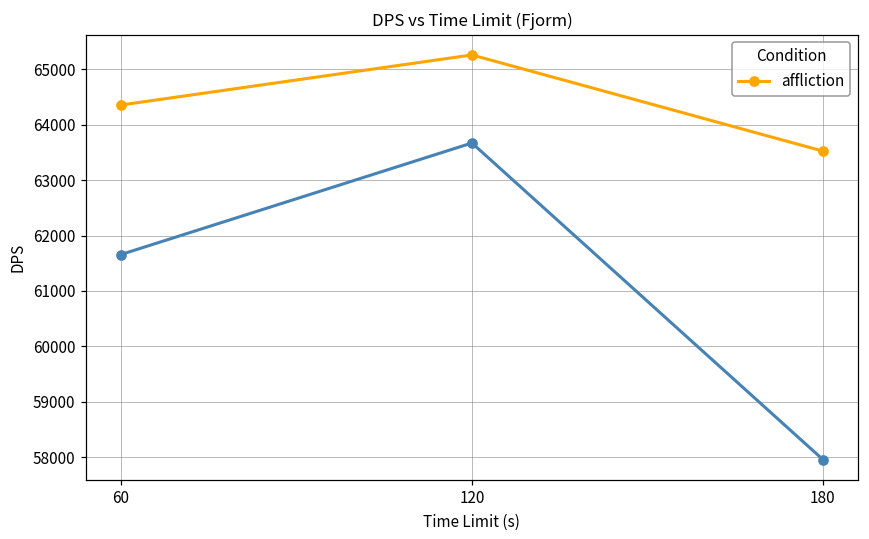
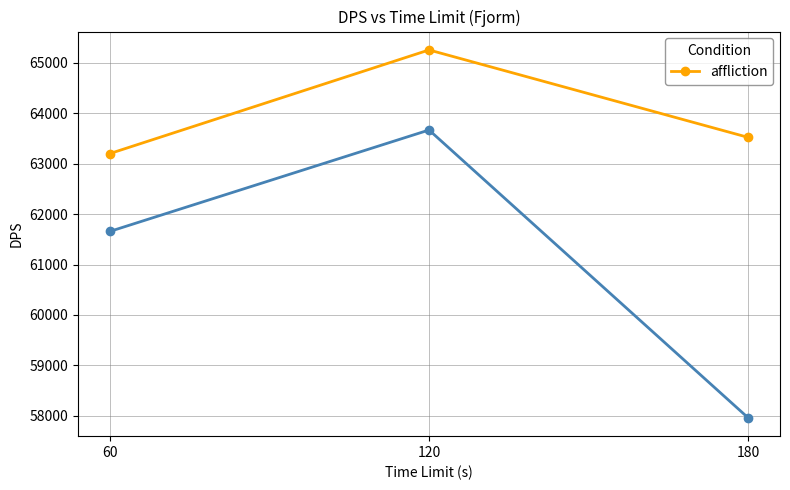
affliction, 60: 64400 -> 63200
